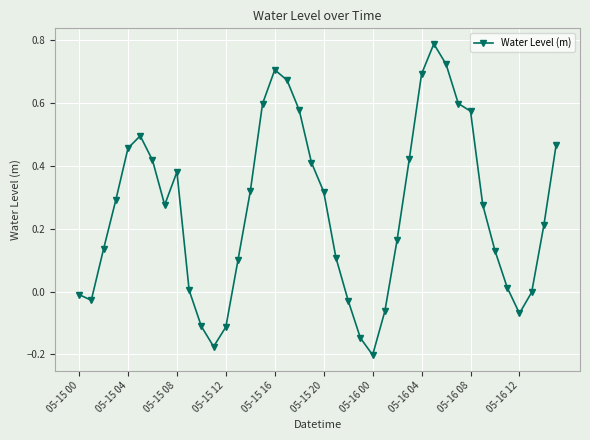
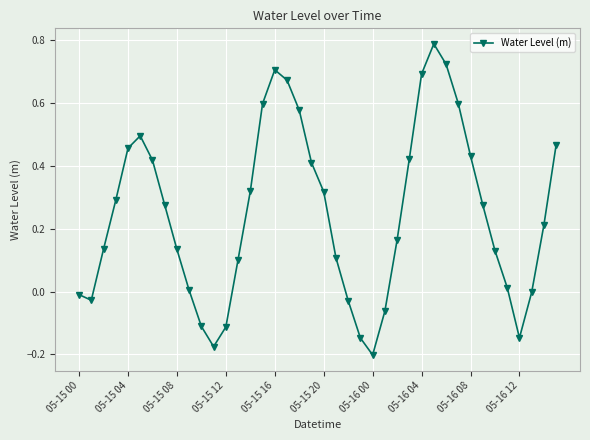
05-15 08: 0.38 -> 0.13
05-16 08: 0.57 -> 0.43
05-16 12: -0.07 -> -0.15
